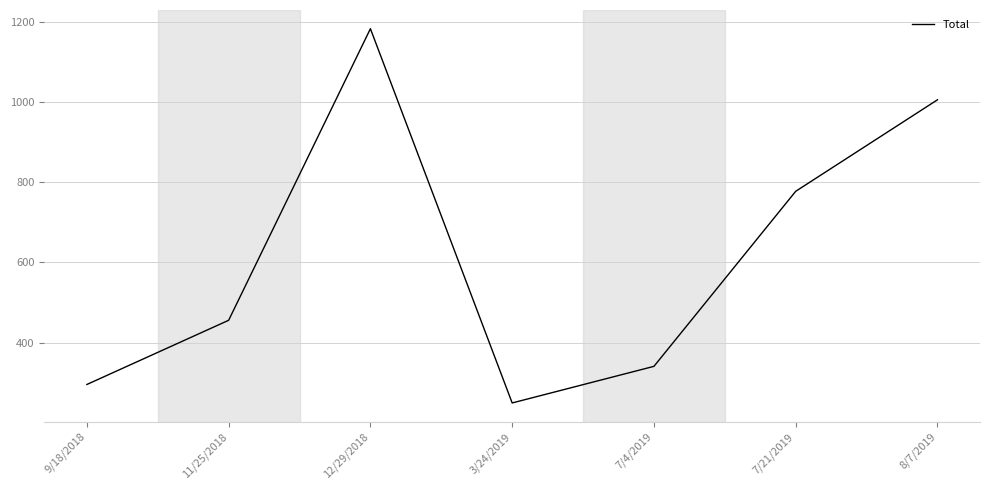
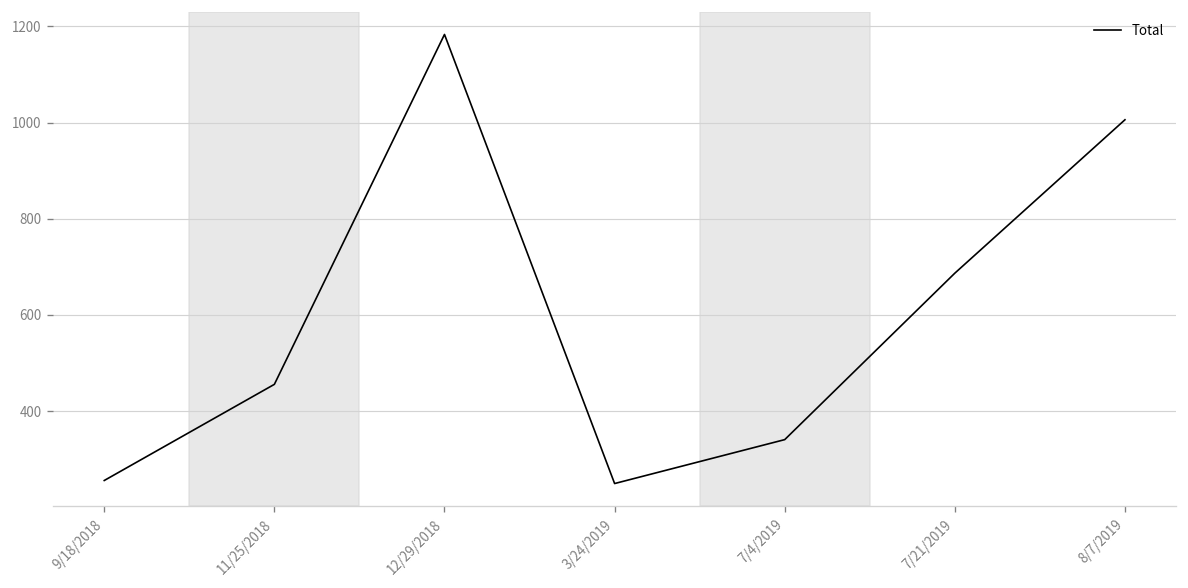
9/18/2018: 300 -> 260
7/21/2019: 780 -> 690
